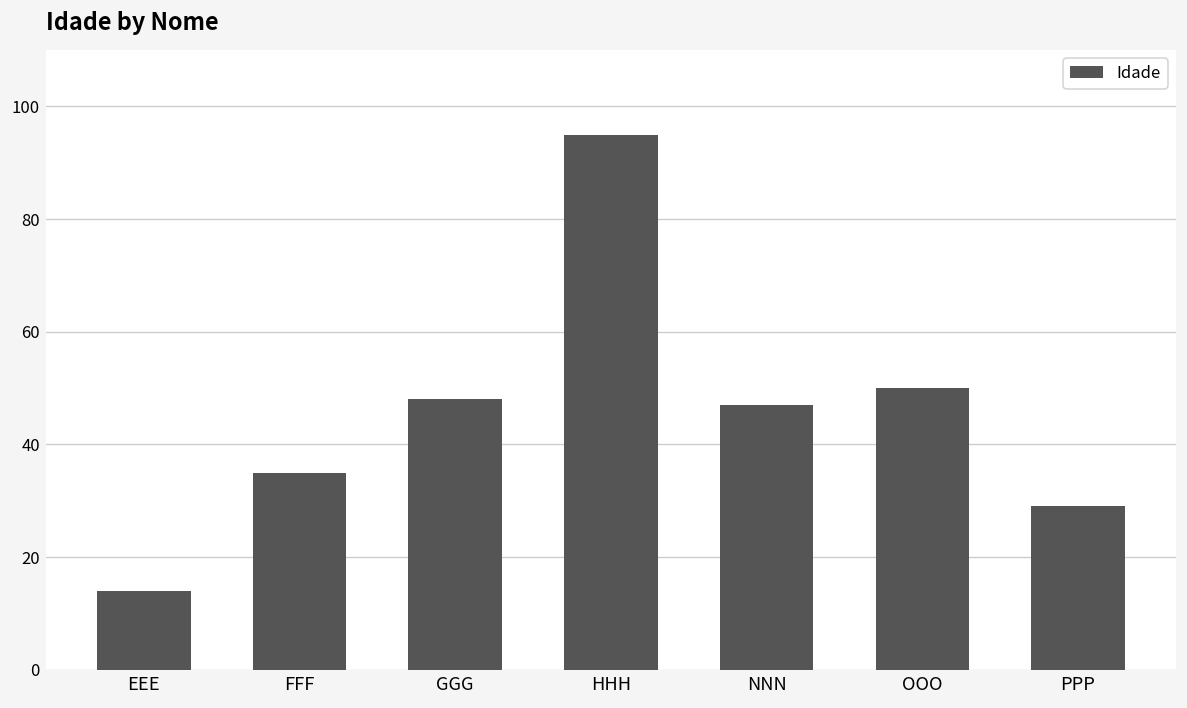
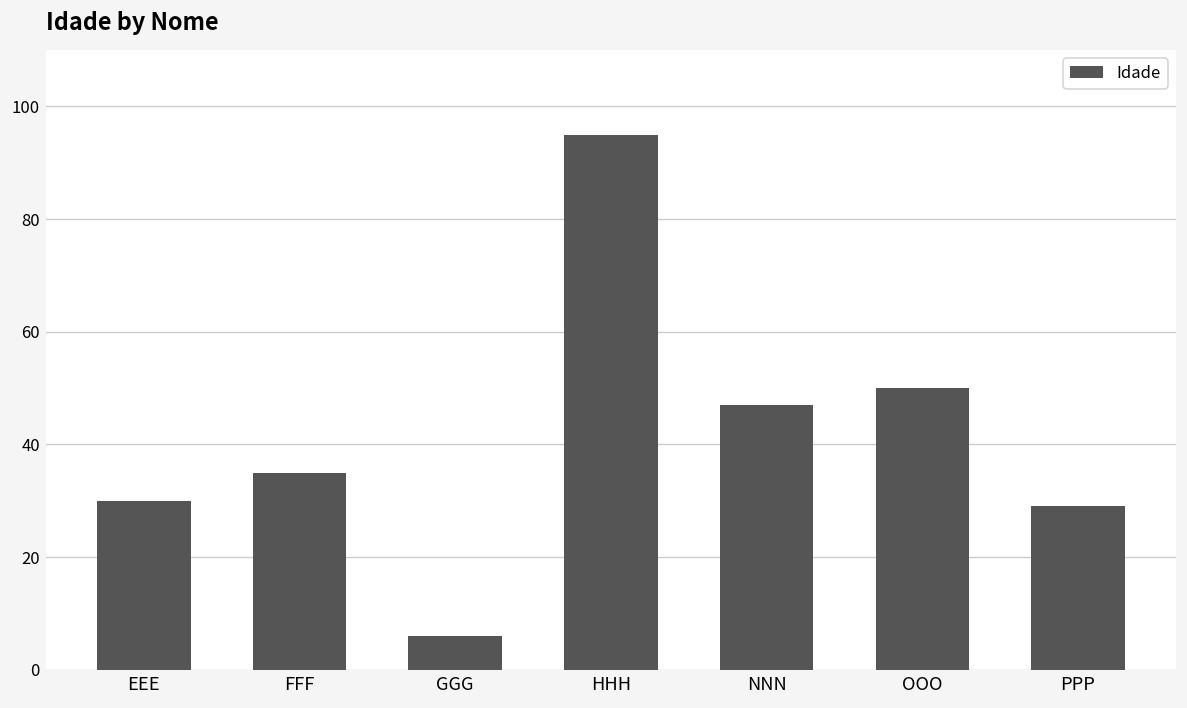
EEE: 14 -> 30
GGG: 48 -> 6
